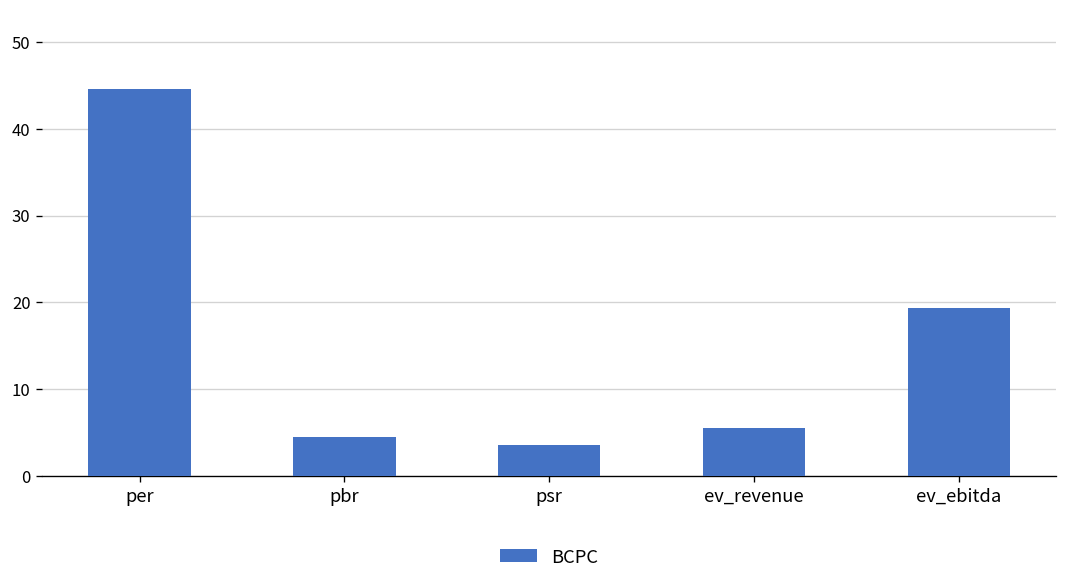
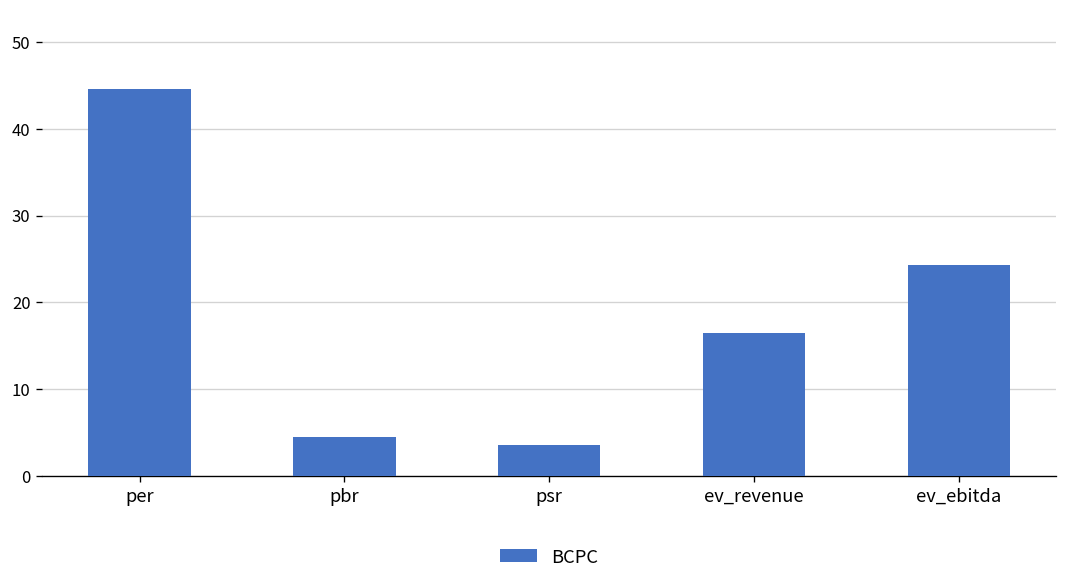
ev_revenue: 6 -> 16
ev_ebitda: 19 -> 24
